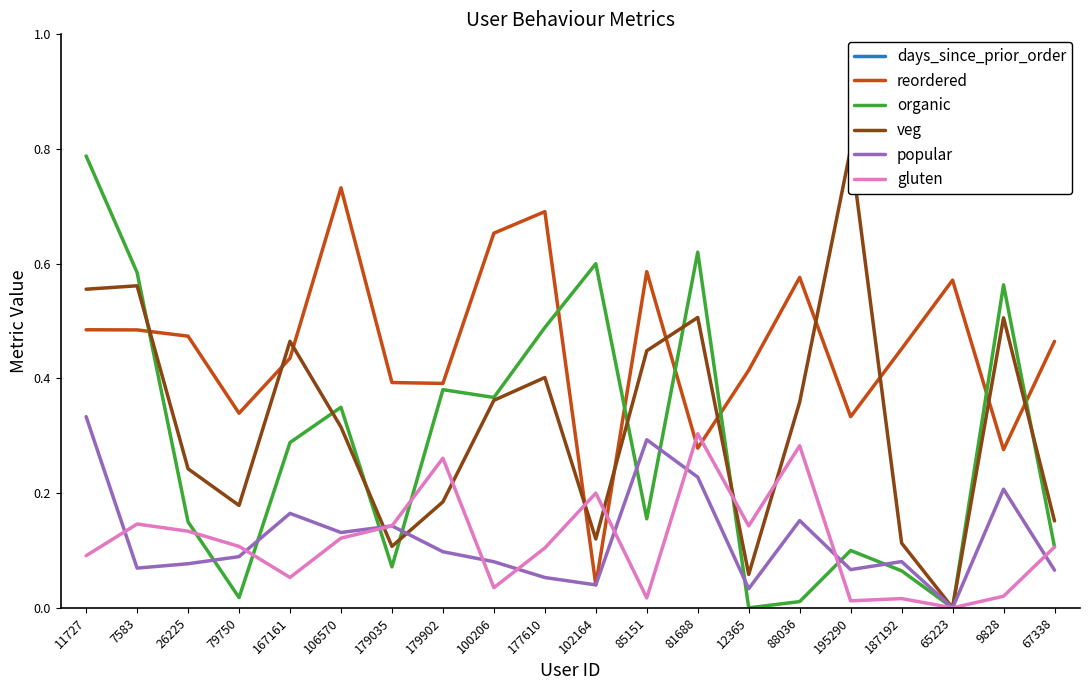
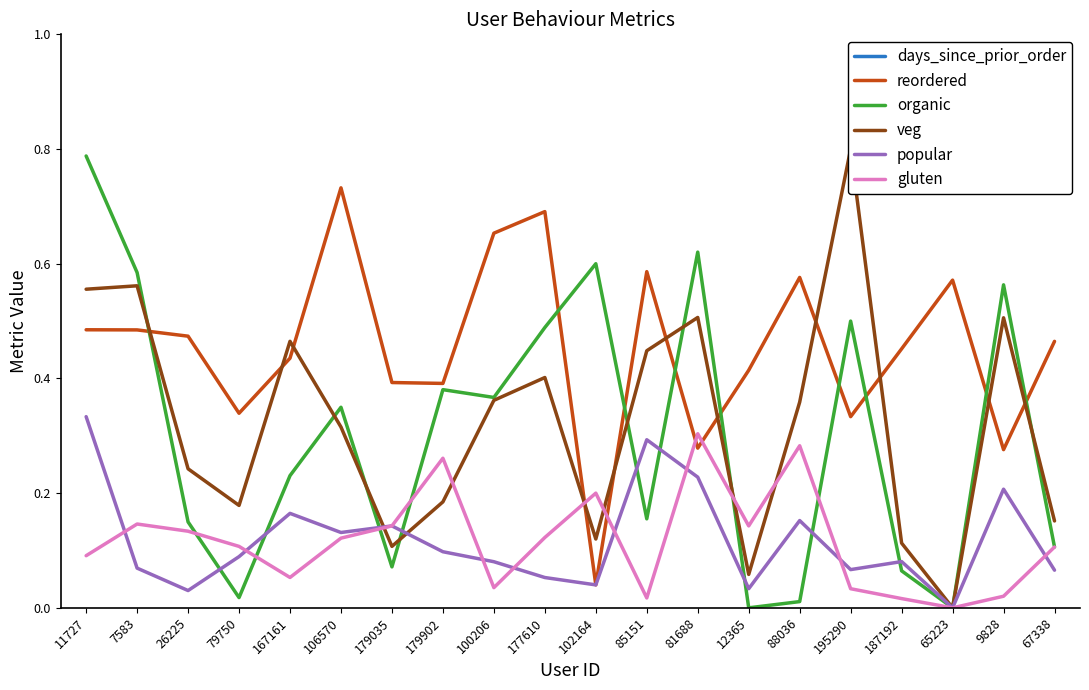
popular, 26225: 0.08 -> 0.03
organic, 167161: 0.29 -> 0.23
gluten, 177610: 0.10 -> 0.12
organic, 195290: 0.1 -> 0.5
gluten, 195290: 0.01 -> 0.03
